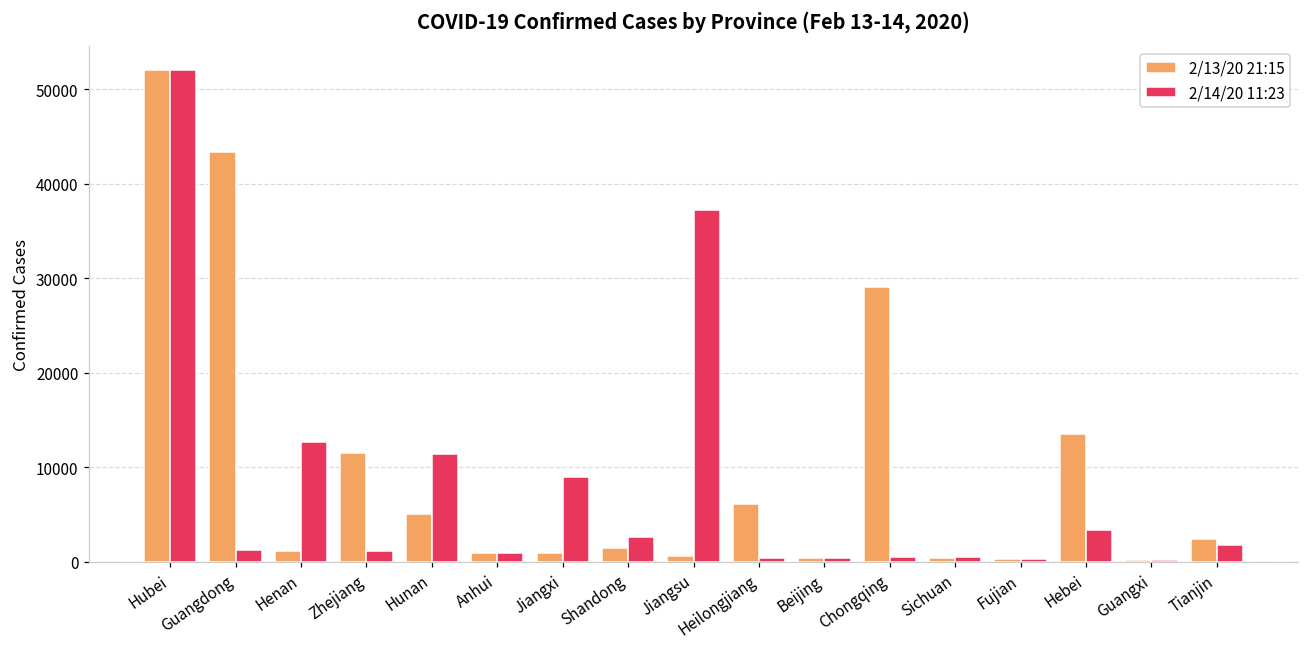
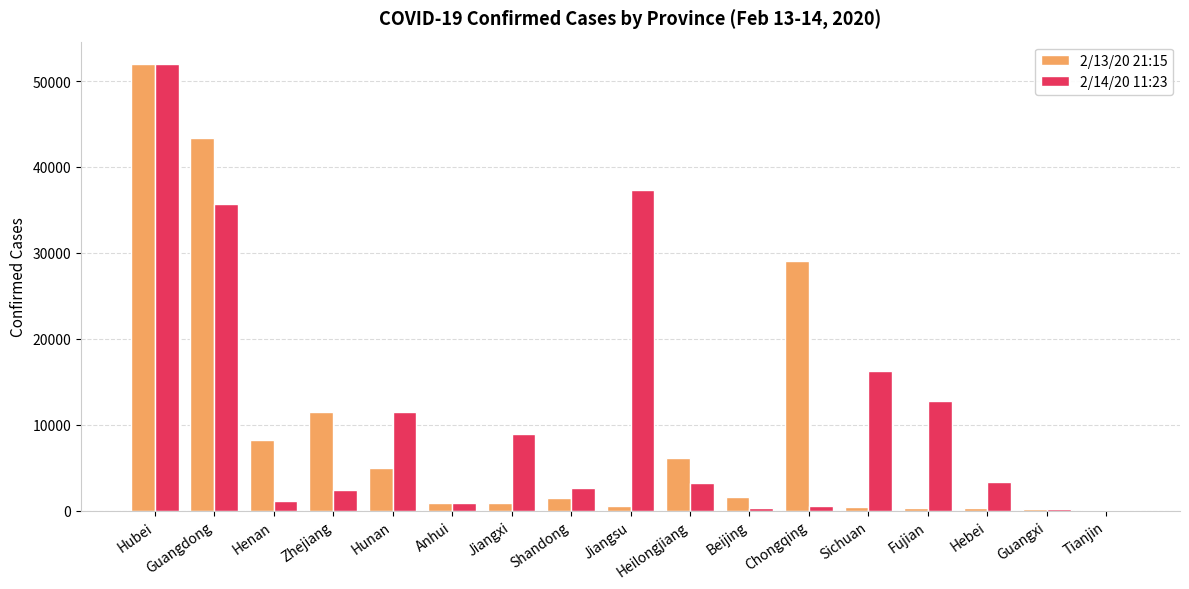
2/14/20 11:23, Guangdong: 1000 -> 36000
2/13/20 21:15, Henan: 1000 -> 8000
2/14/20 11:23, Henan: 13000 -> 1000
2/14/20 11:23, Zhejiang: 1000 -> 2000
2/14/20 11:23, Heilongjiang: 0 -> 3000
2/13/20 21:15, Beijing: 0 -> 2000
2/14/20 11:23, Sichuan: 0 -> 16000
2/14/20 11:23, Fujian: 0 -> 13000
2/13/20 21:15, Hebei: 14000 -> 0
2/13/20 21:15, Tianjin: 2000 -> 0
2/14/20 11:23, Tianjin: 2000 -> 0
